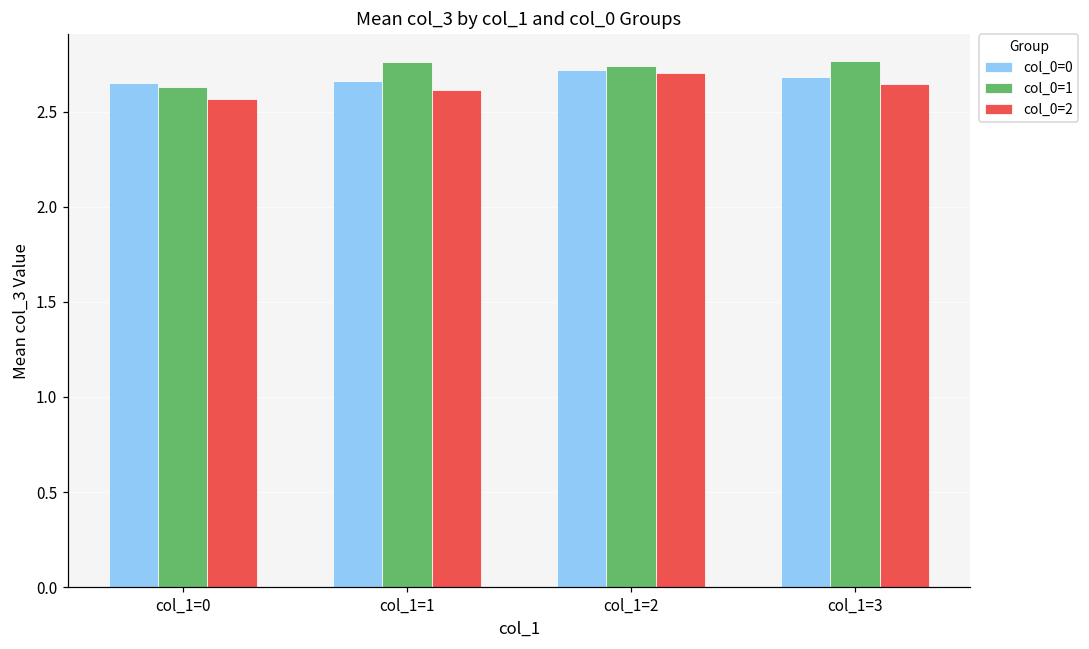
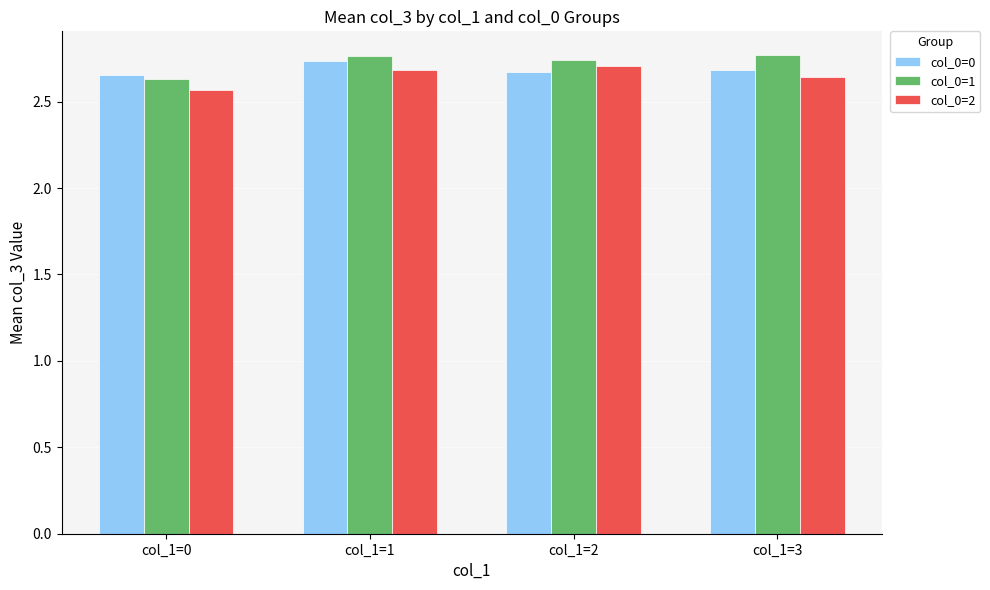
col_0=0, col_1=1: 2.66 -> 2.73
col_0=2, col_1=1: 2.61 -> 2.69
col_0=0, col_1=2: 2.72 -> 2.67
